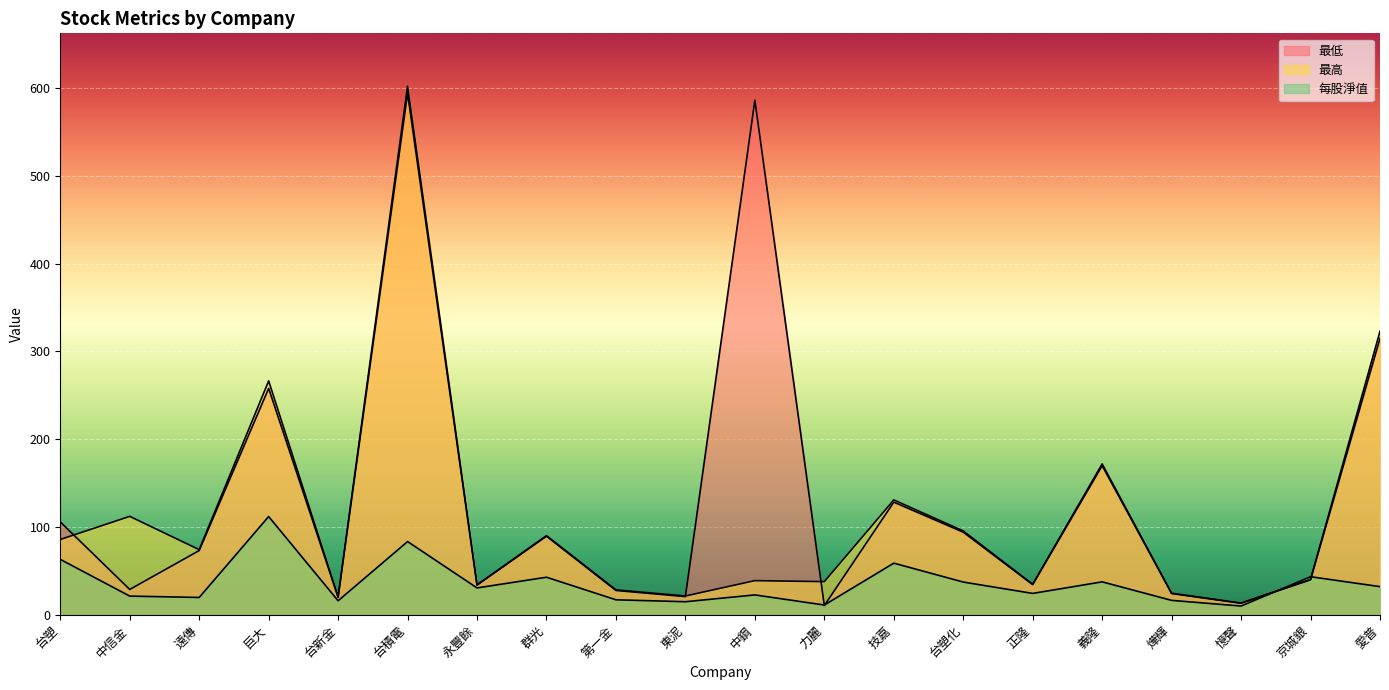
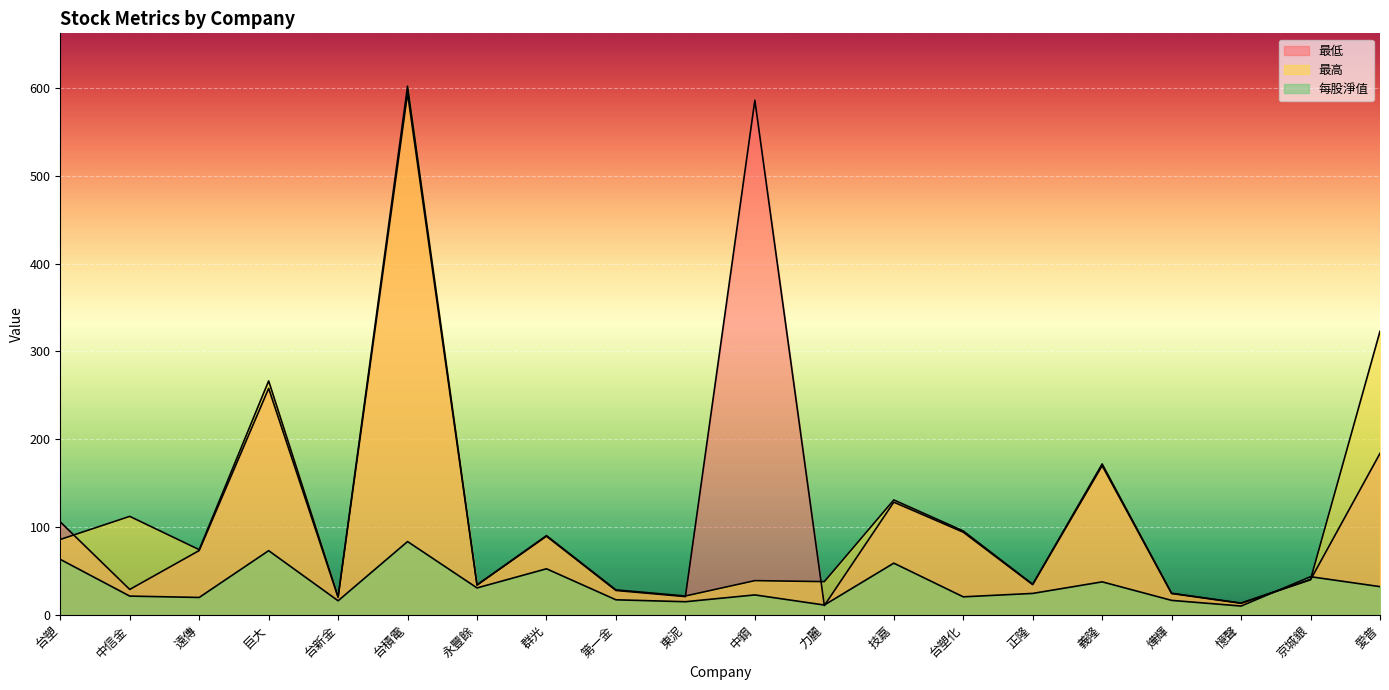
每股淨值, 巨大: 110 -> 70
每股淨值, 群光: 40 -> 50
每股淨值, 台塑化: 40 -> 20
最低, 愛普: 320 -> 180
